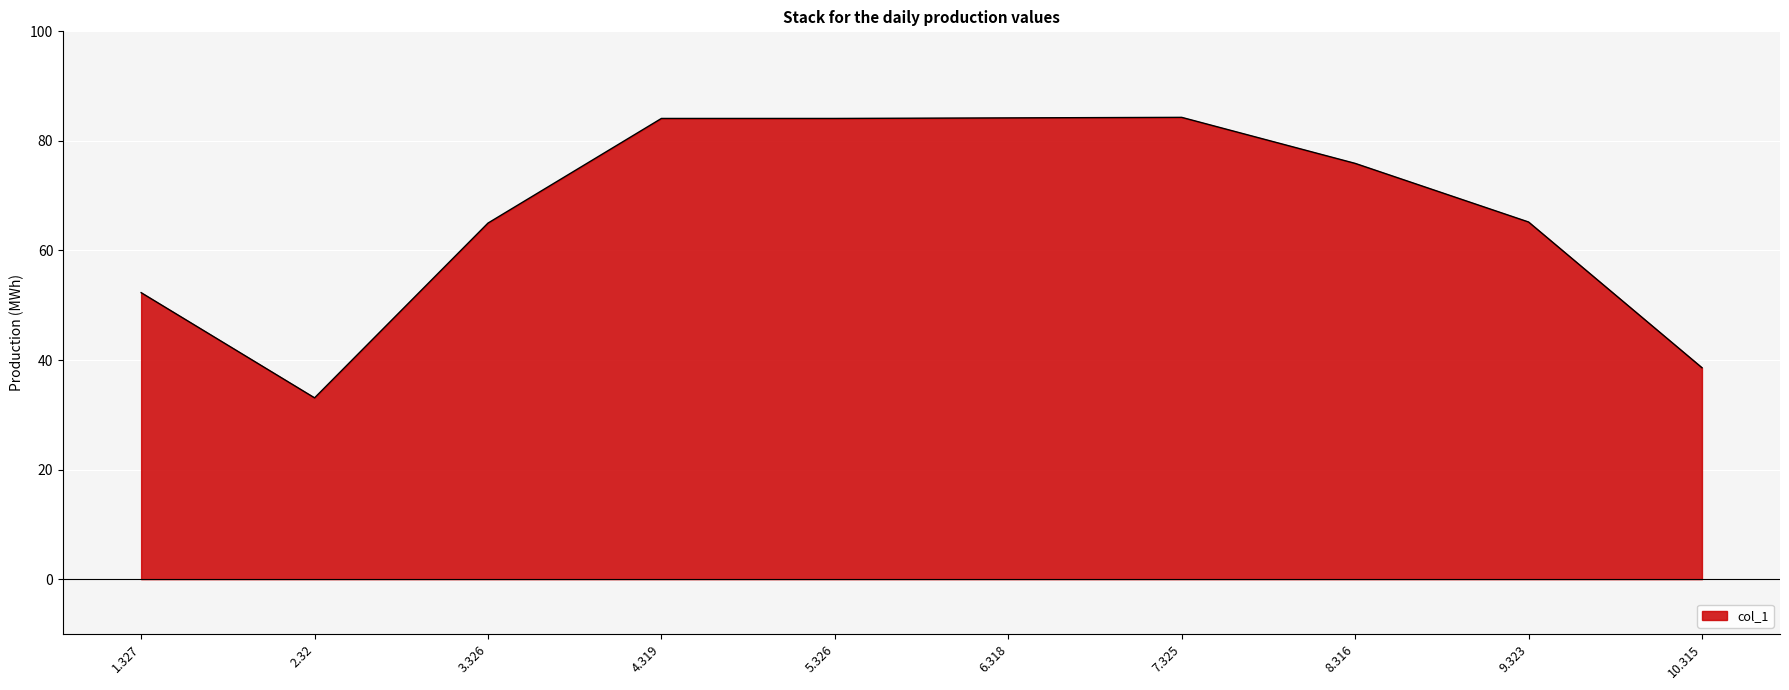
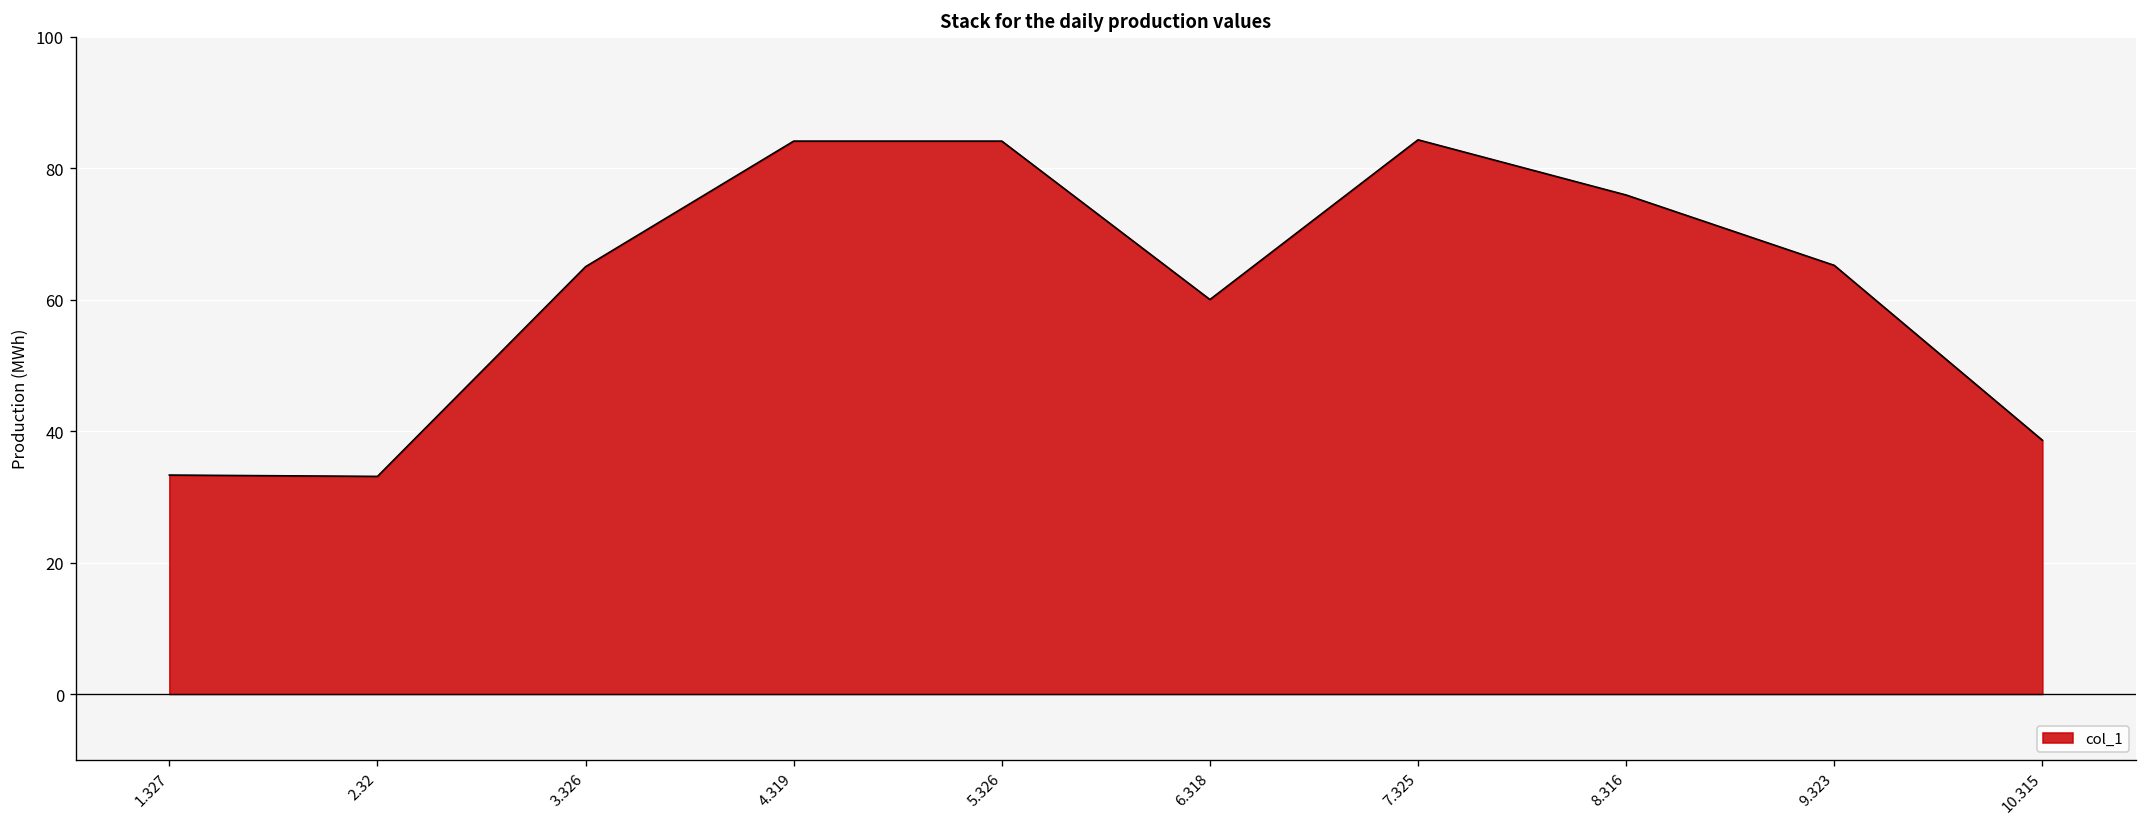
1.327: 52 -> 33
6.318: 84 -> 60
